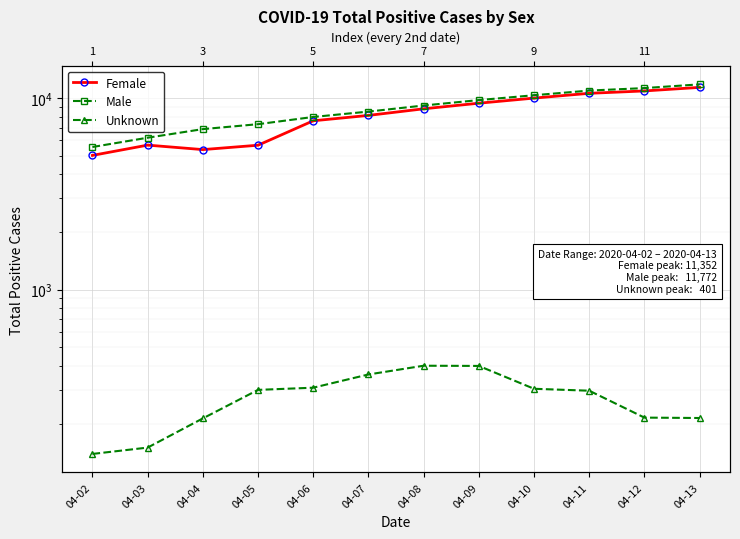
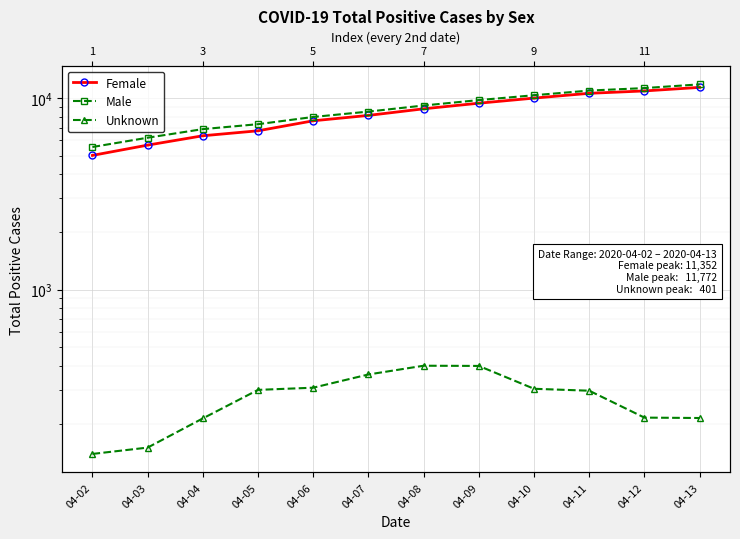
Female, 04-04: 5400 -> 6300
Female, 04-05: 5700 -> 6700
